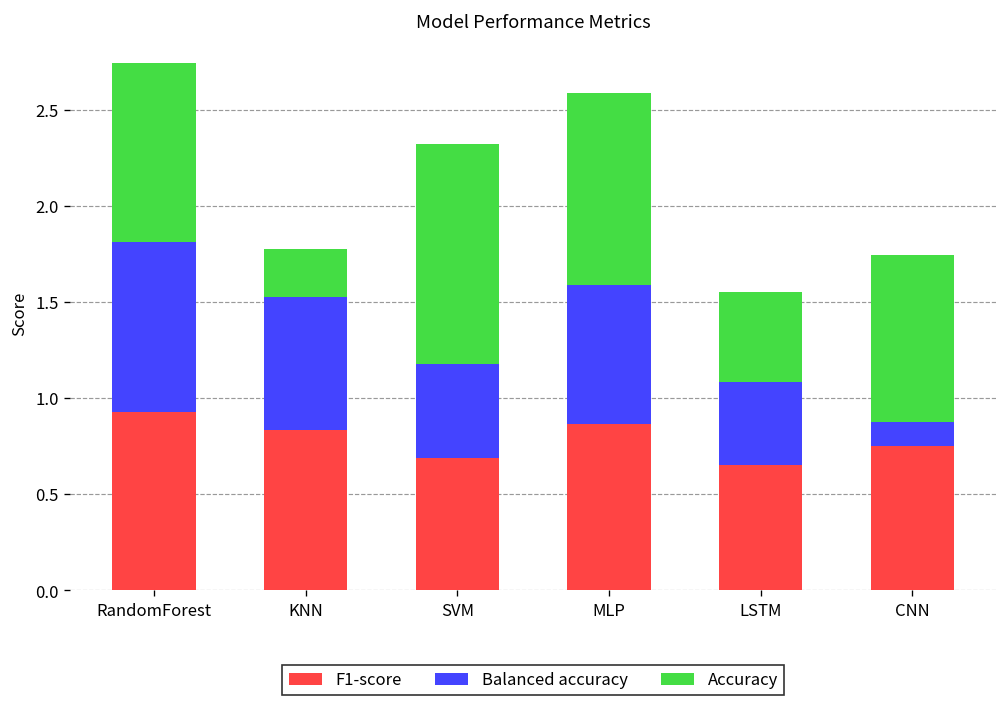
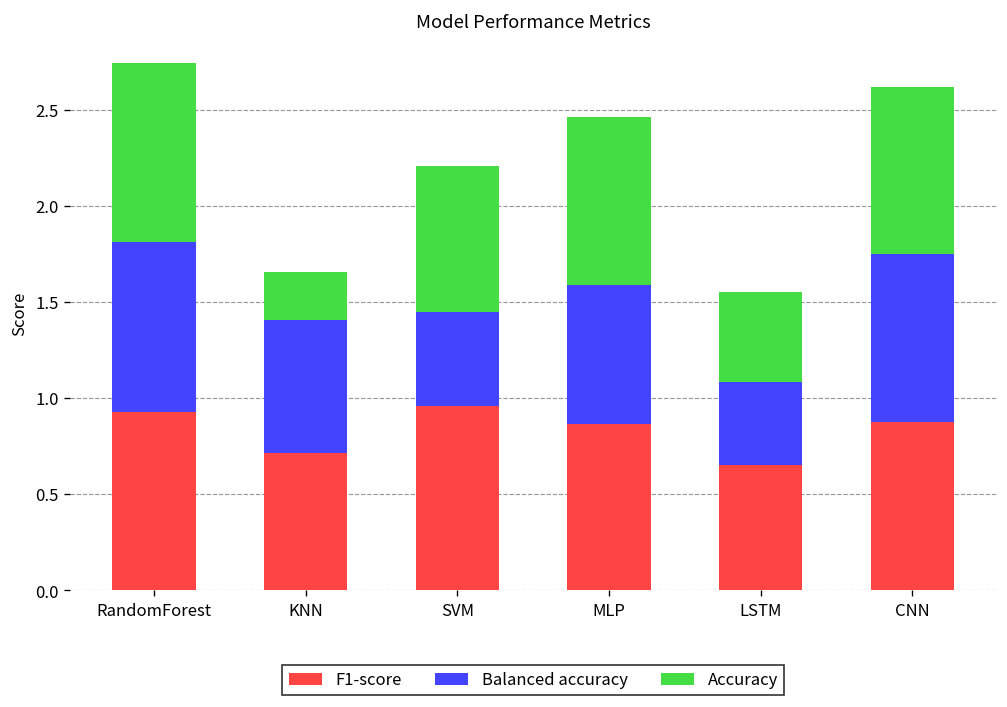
F1-score, KNN: 0.83 -> 0.71
F1-score, SVM: 0.68 -> 0.96
Accuracy, SVM: 1.15 -> 0.76
Accuracy, MLP: 1.00 -> 0.87
F1-score, CNN: 0.75 -> 0.87
Balanced accuracy, CNN: 0.13 -> 0.87
